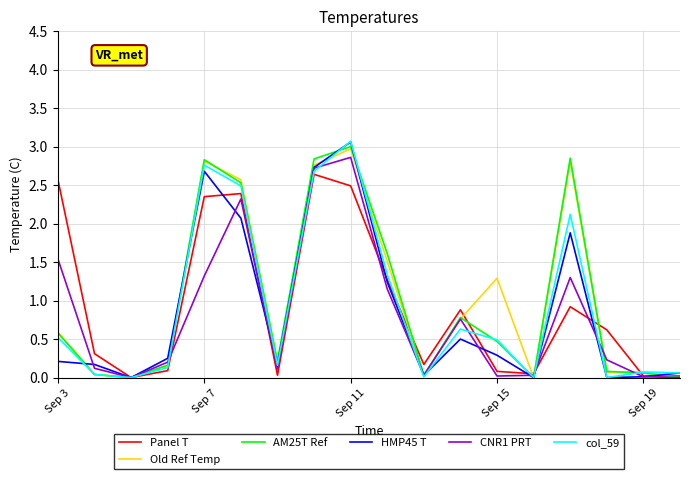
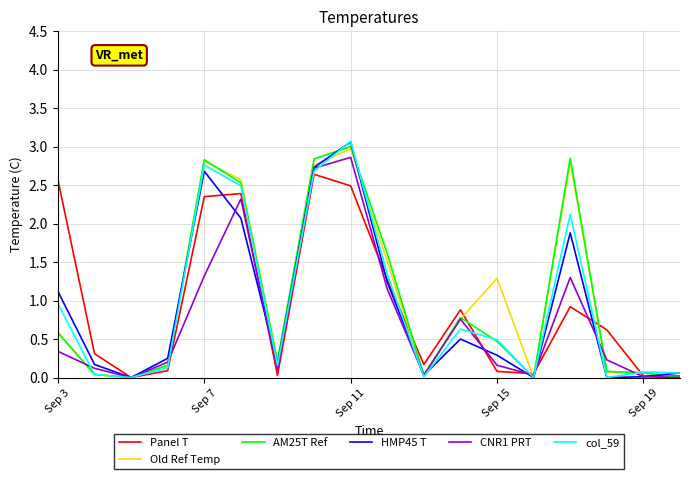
HMP45 T, Sep 3: 0.2 -> 1.1
CNR1 PRT, Sep 3: 1.5 -> 0.3
col_59, Sep 3: 0.5 -> 1.0
CNR1 PRT, Sep 15: 0.0 -> 0.2
